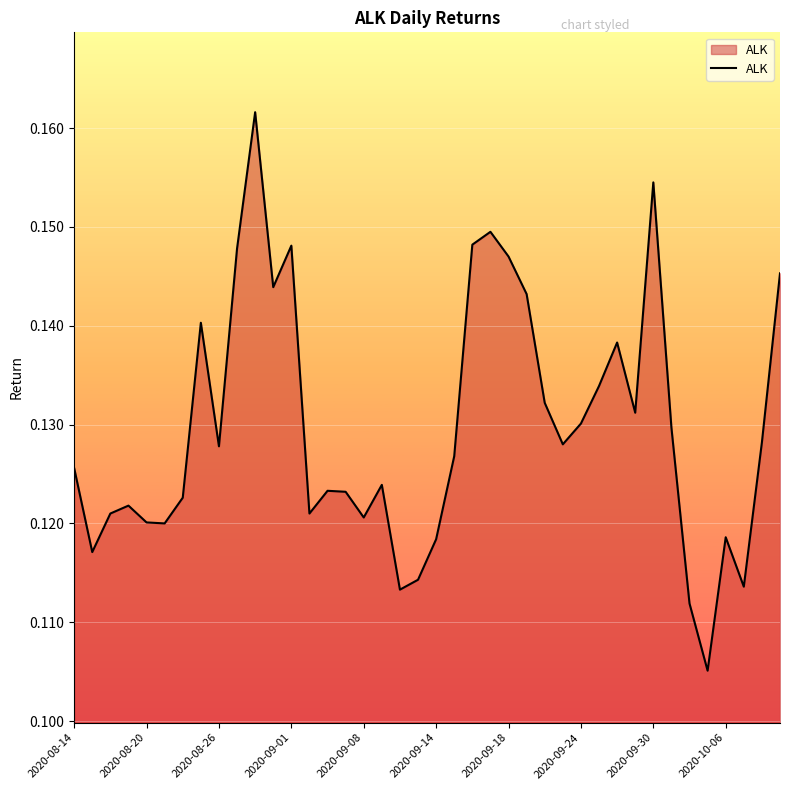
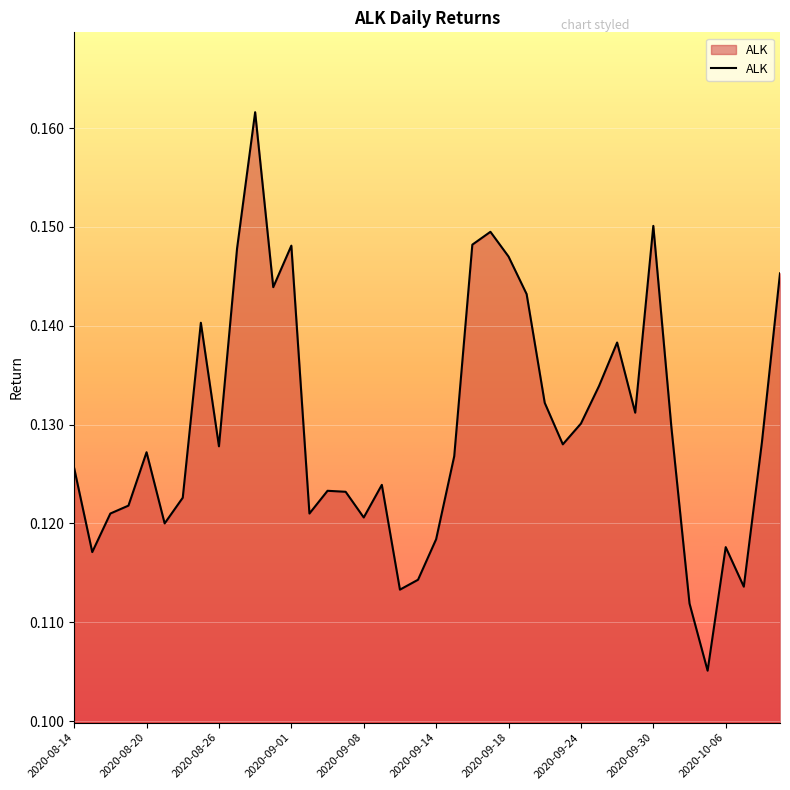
2020-08-20: 0.120 -> 0.127
2020-09-30: 0.155 -> 0.150
2020-10-06: 0.119 -> 0.118
